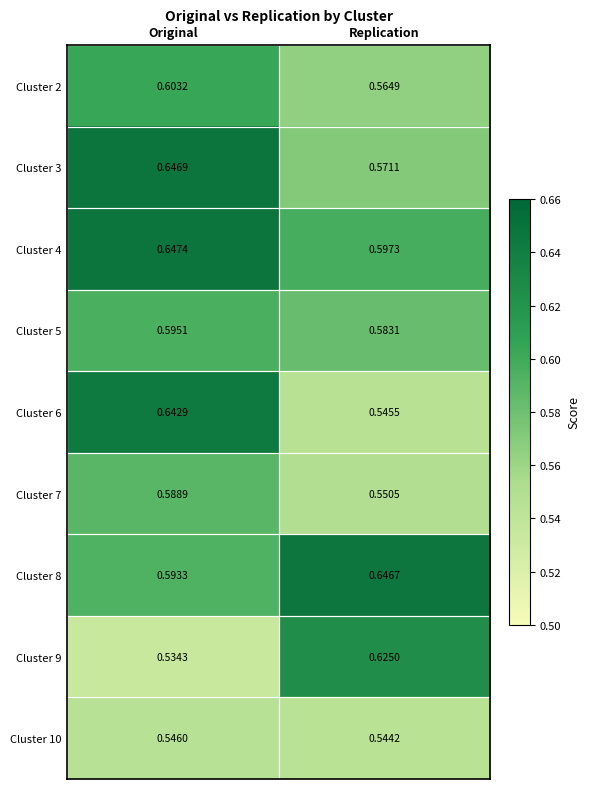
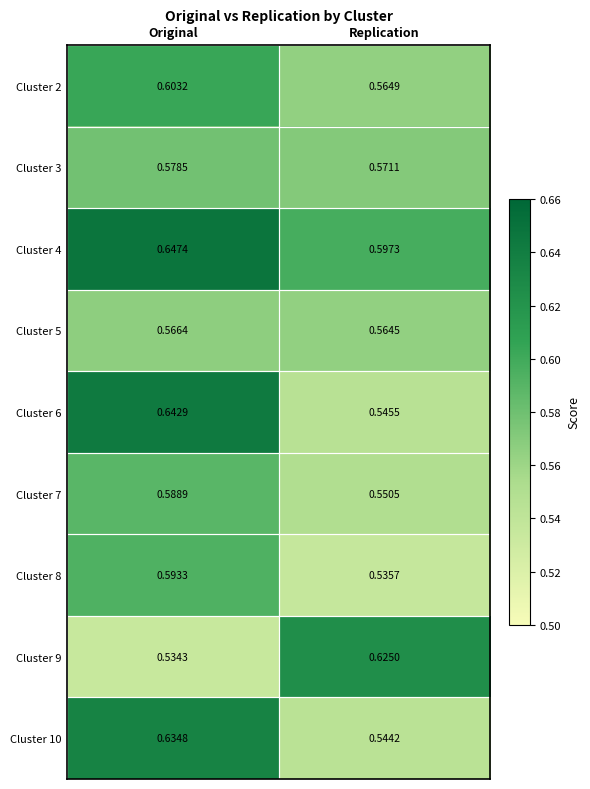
Cluster 3, Original: 0.6469 -> 0.5785
Cluster 5, Original: 0.5951 -> 0.5664
Cluster 5, Replication: 0.5831 -> 0.5645
Cluster 8, Replication: 0.6467 -> 0.5357
Cluster 10, Original: 0.5460 -> 0.6348
